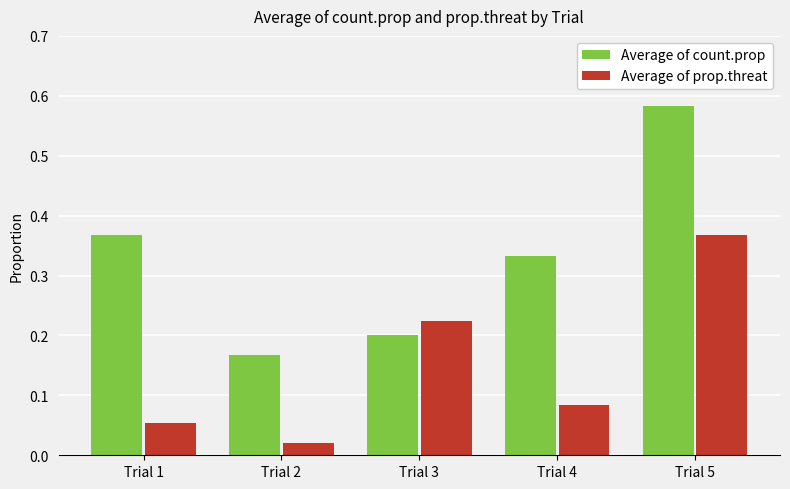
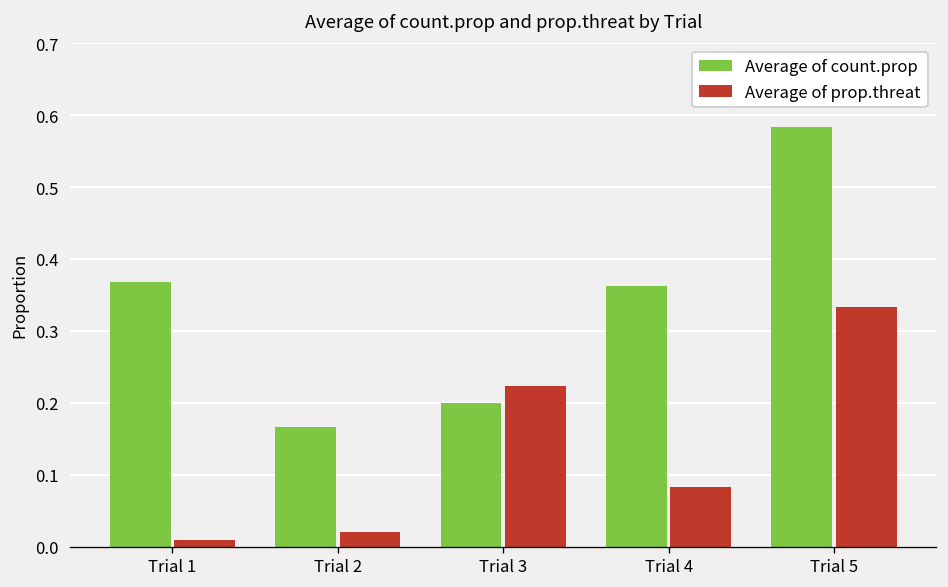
Average of prop.threat, Trial 1: 0.05 -> 0.01
Average of count.prop, Trial 4: 0.33 -> 0.36
Average of prop.threat, Trial 5: 0.37 -> 0.33
